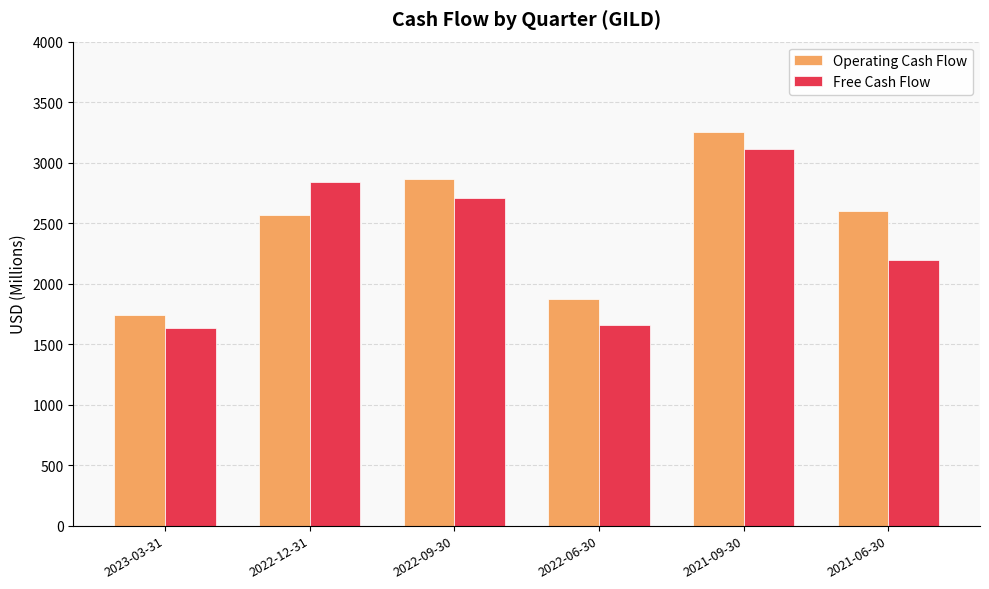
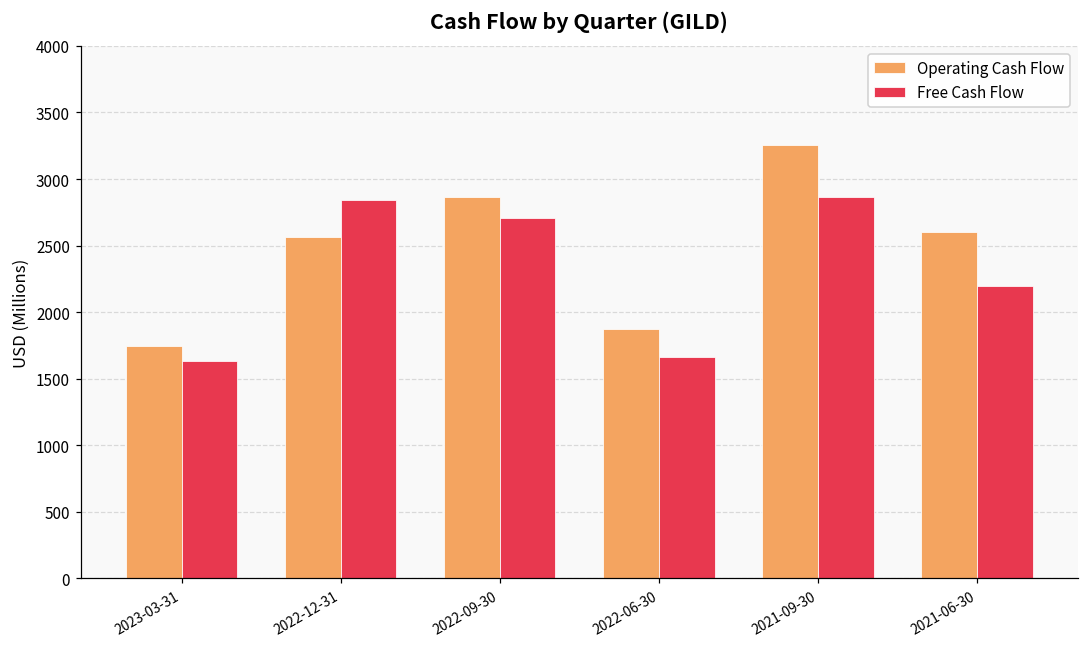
Free Cash Flow, 2021-09-30: 3110 -> 2860
